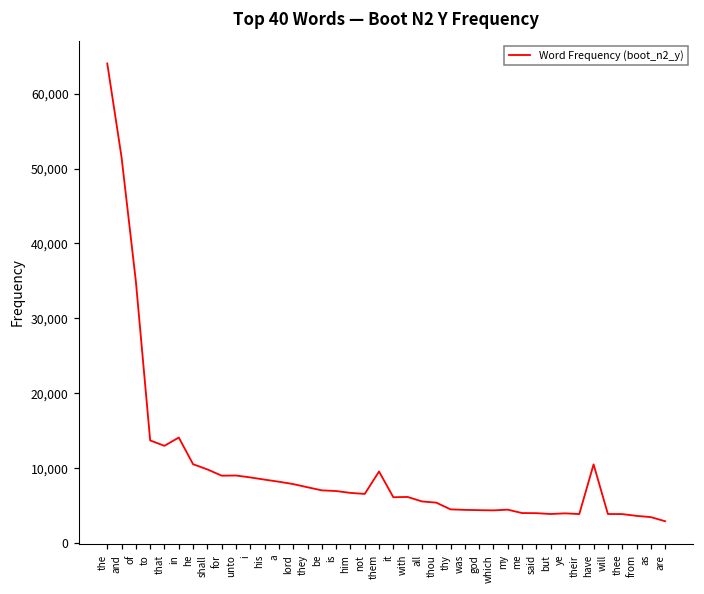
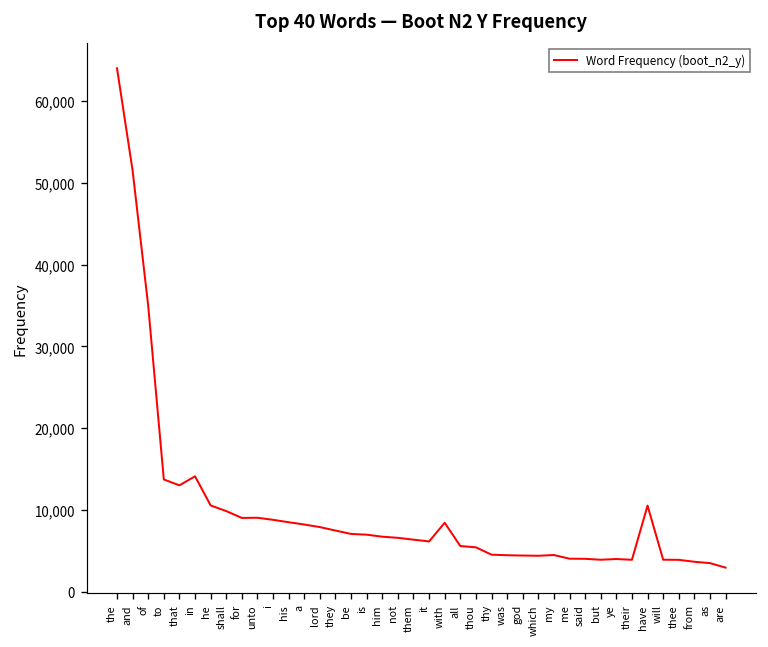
them: 10,000 -> 6,000
with: 6,000 -> 8,000
